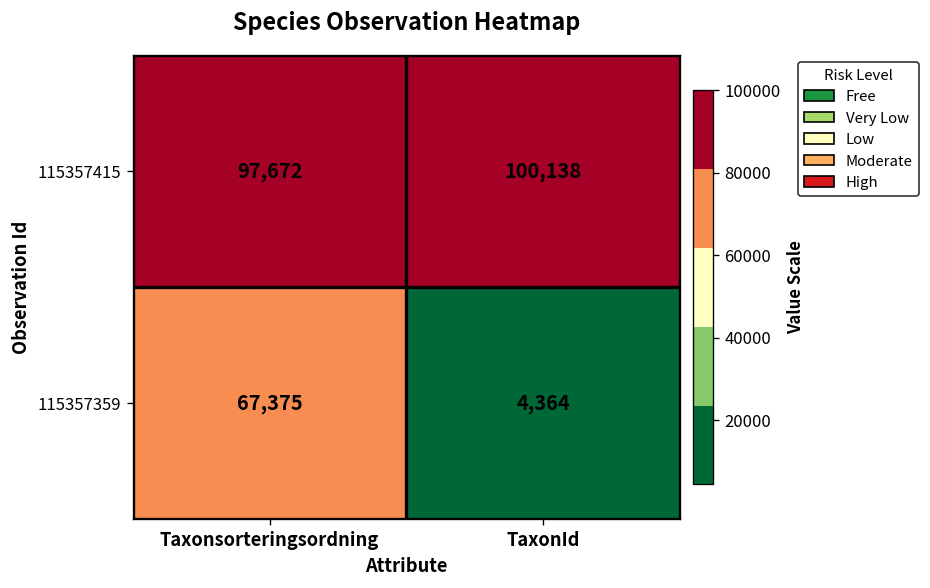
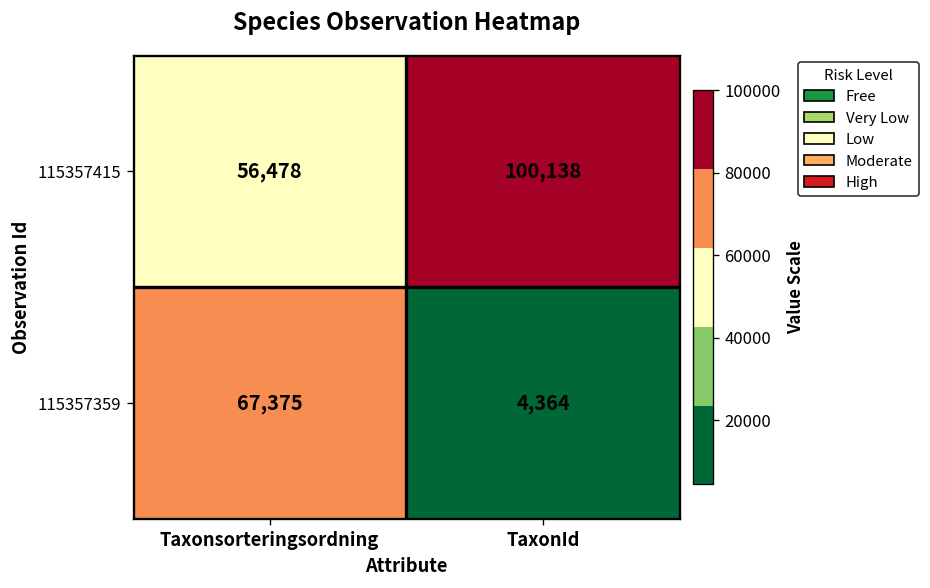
115357415, Taxonsorteringsordning: 97,672 -> 56,478
